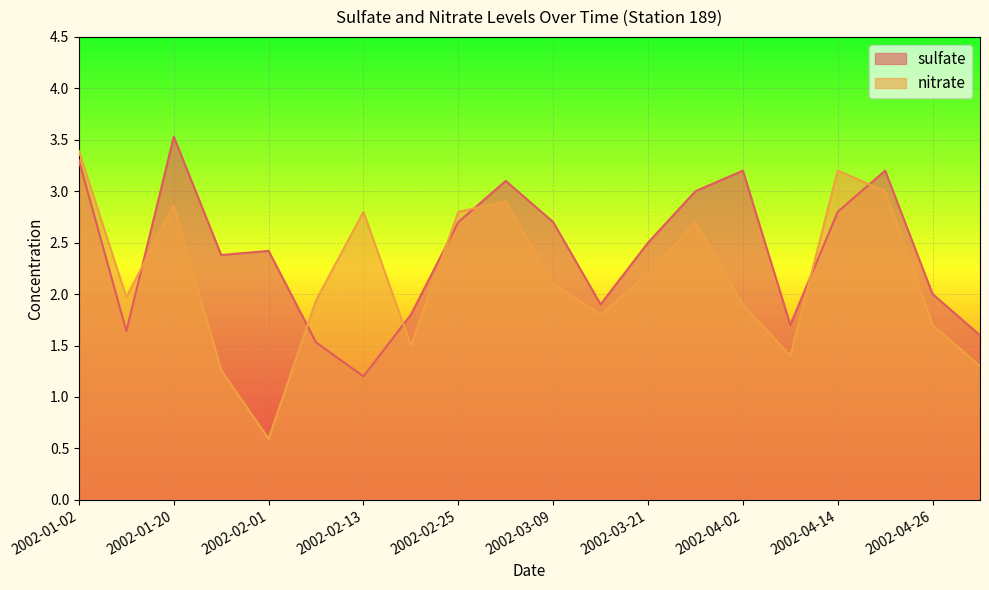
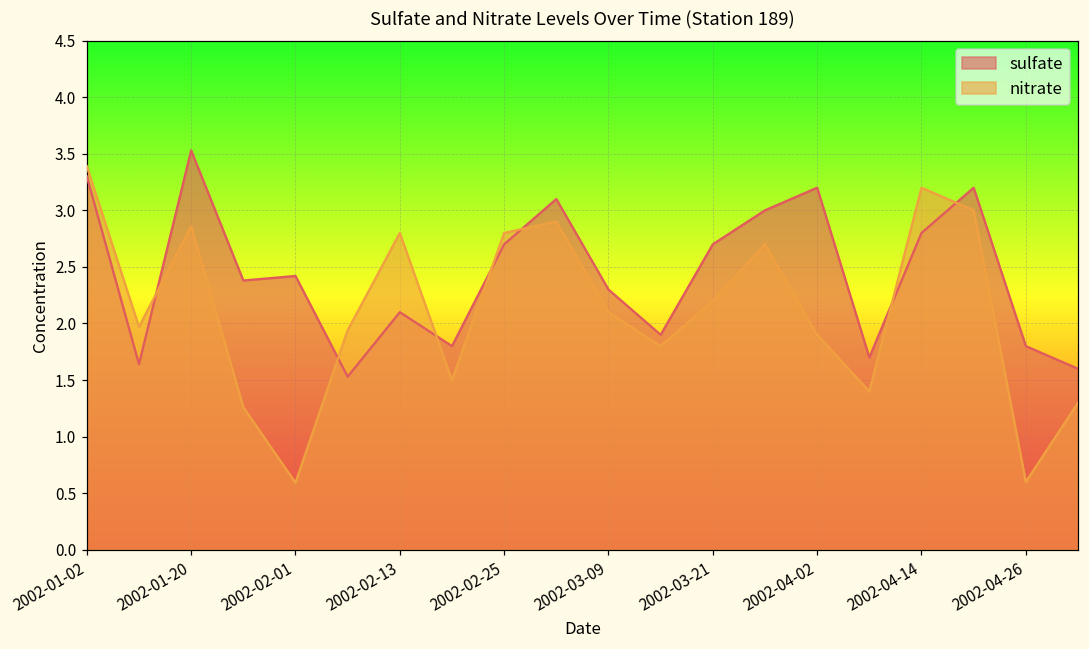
sulfate, 2002-02-13: 1.2 -> 2.1
sulfate, 2002-03-09: 2.7 -> 2.3
sulfate, 2002-03-21: 2.5 -> 2.7
sulfate, 2002-04-26: 2.0 -> 1.8
nitrate, 2002-04-26: 1.7 -> 0.6
